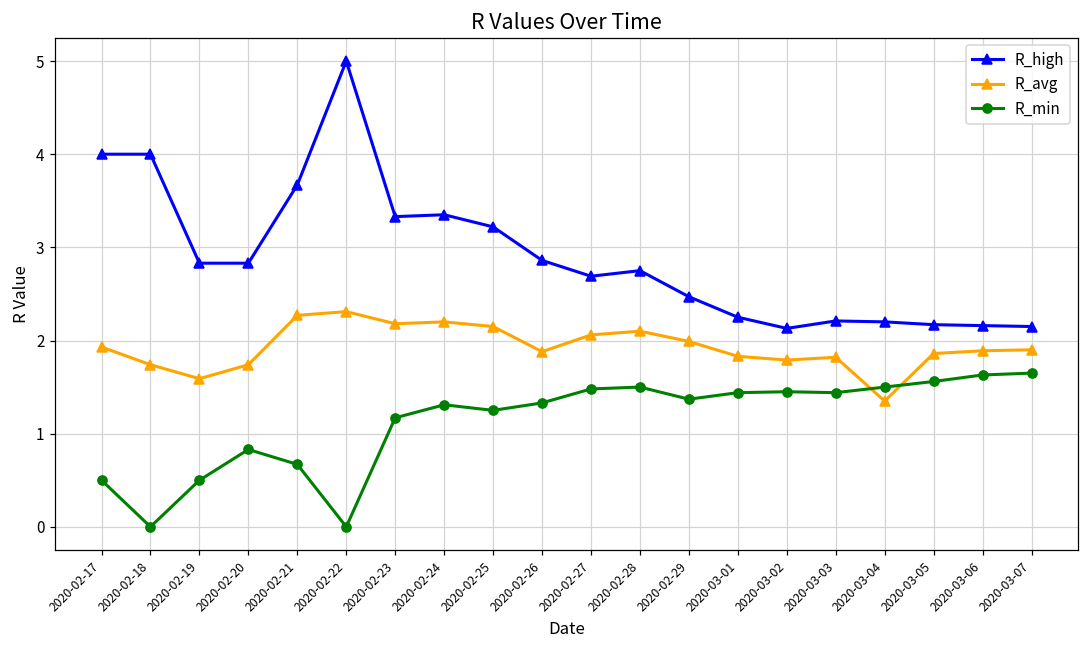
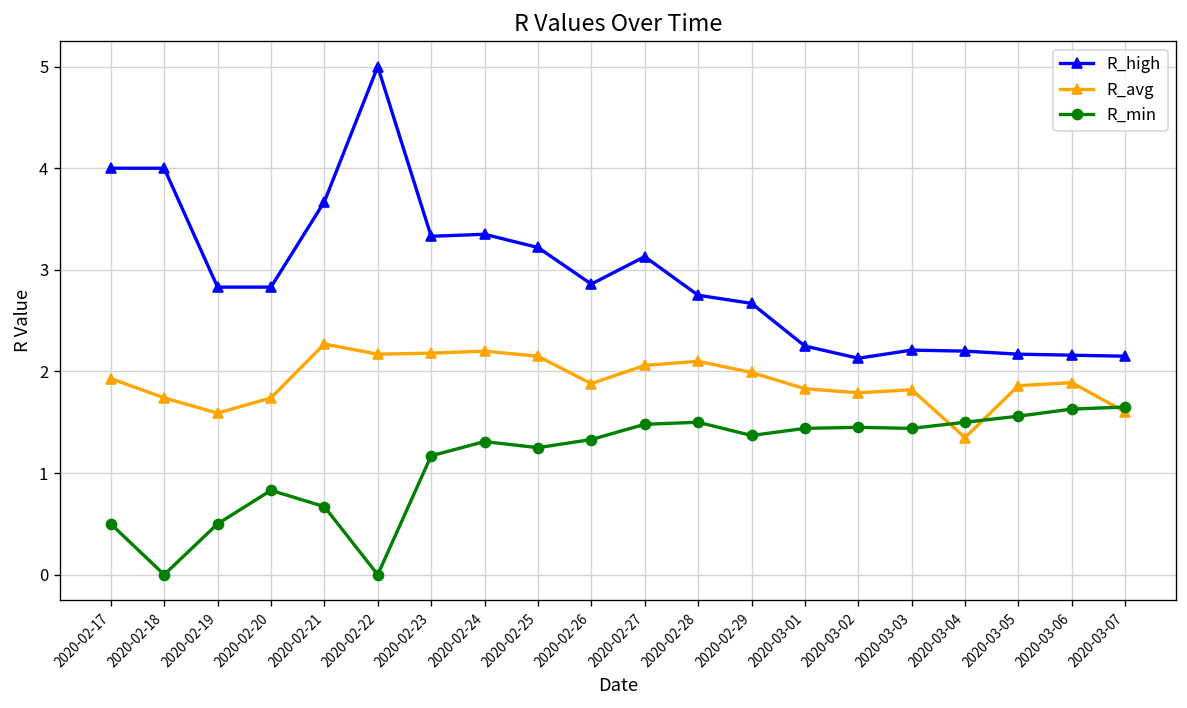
R_avg, 2020-02-22: 2.3 -> 2.2
R_high, 2020-02-27: 2.7 -> 3.1
R_high, 2020-02-29: 2.5 -> 2.7
R_avg, 2020-03-07: 1.9 -> 1.6
